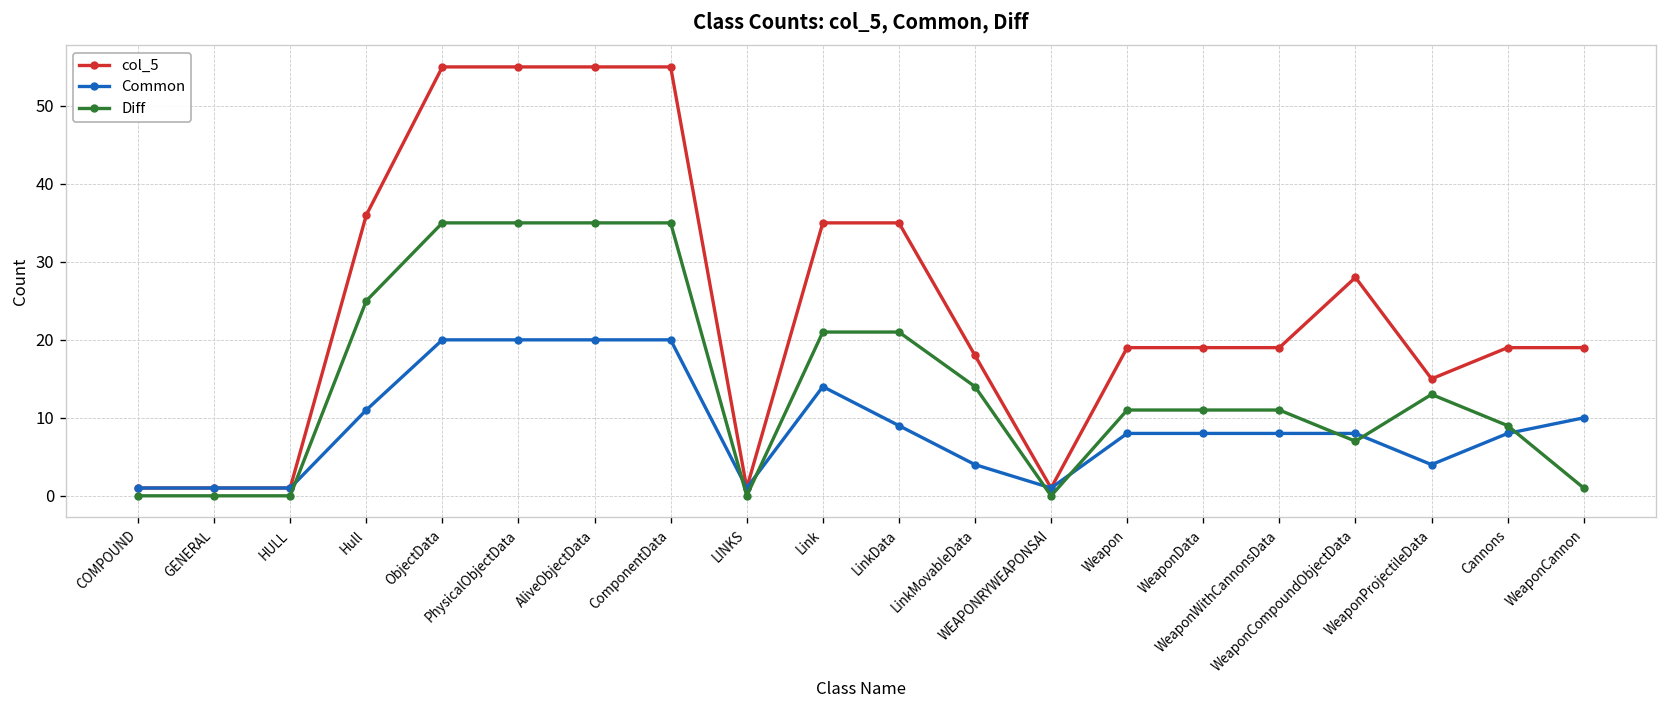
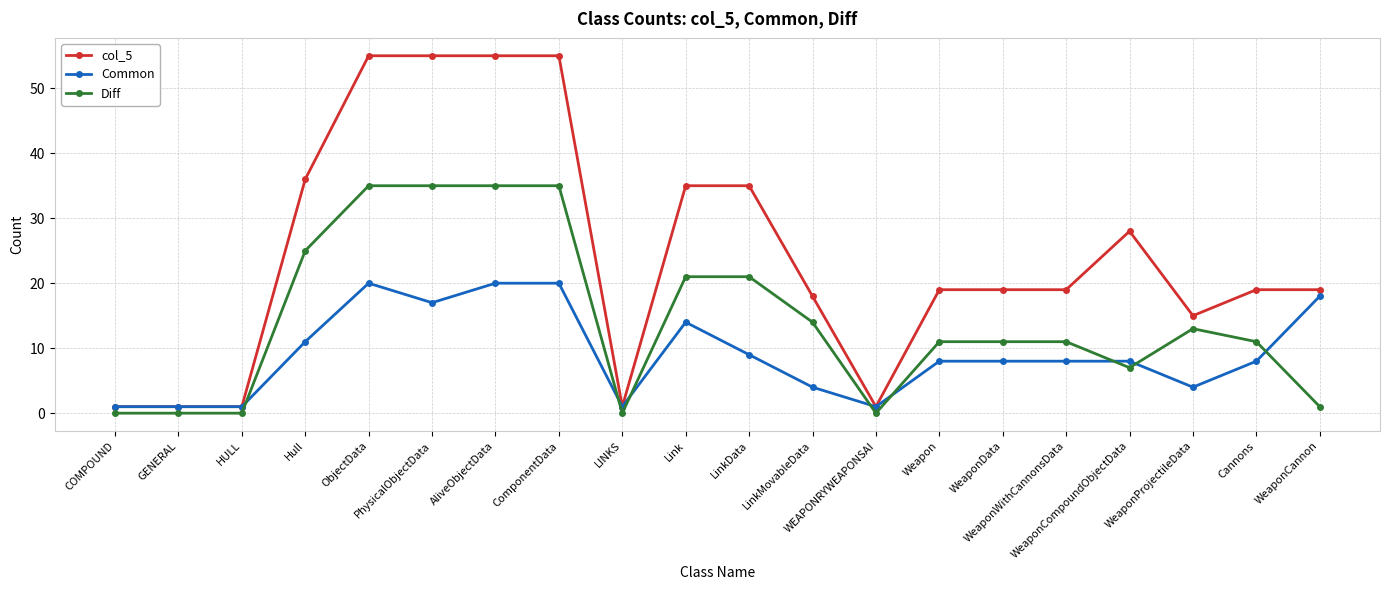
Common, PhysicalObjectData: 20 -> 17
Diff, Cannons: 9 -> 11
Common, WeaponCannon: 10 -> 18
